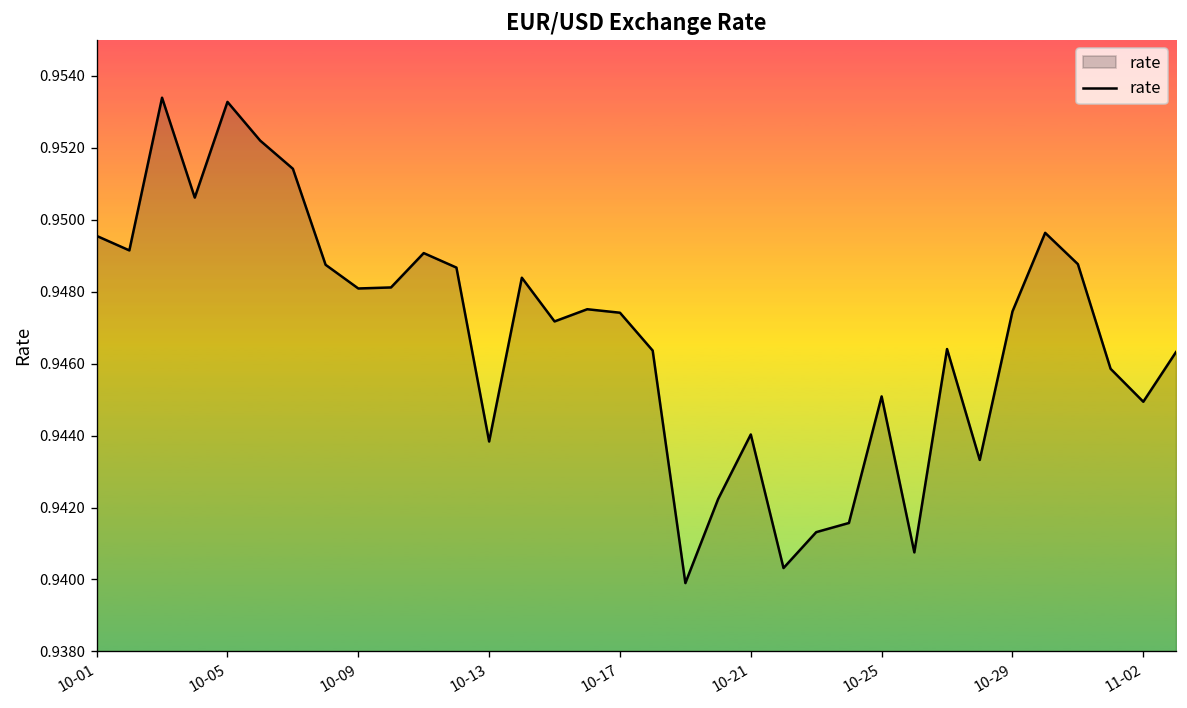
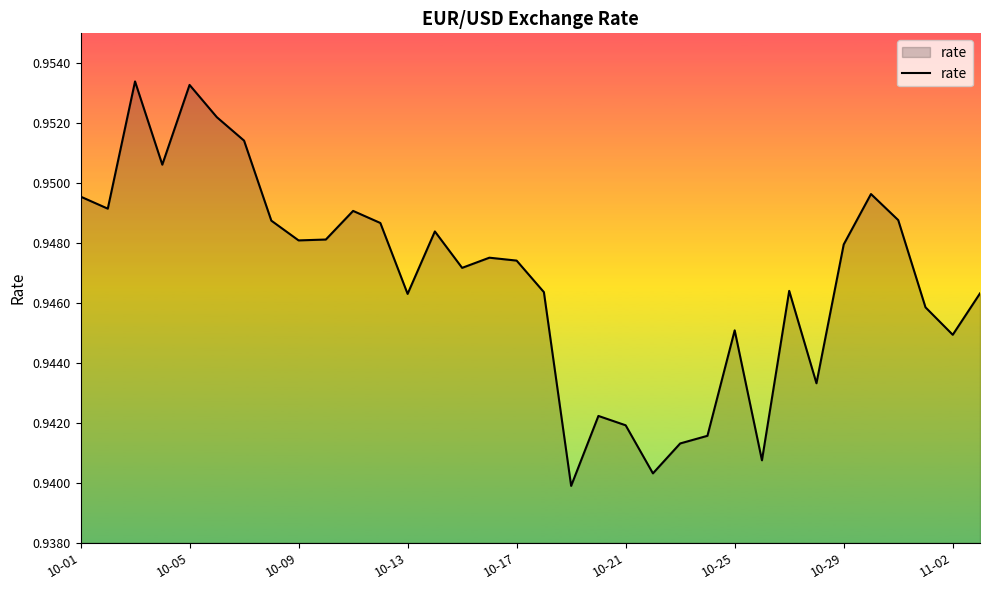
10-13: 0.9438 -> 0.9463
10-21: 0.9440 -> 0.9419
10-29: 0.9475 -> 0.9480
